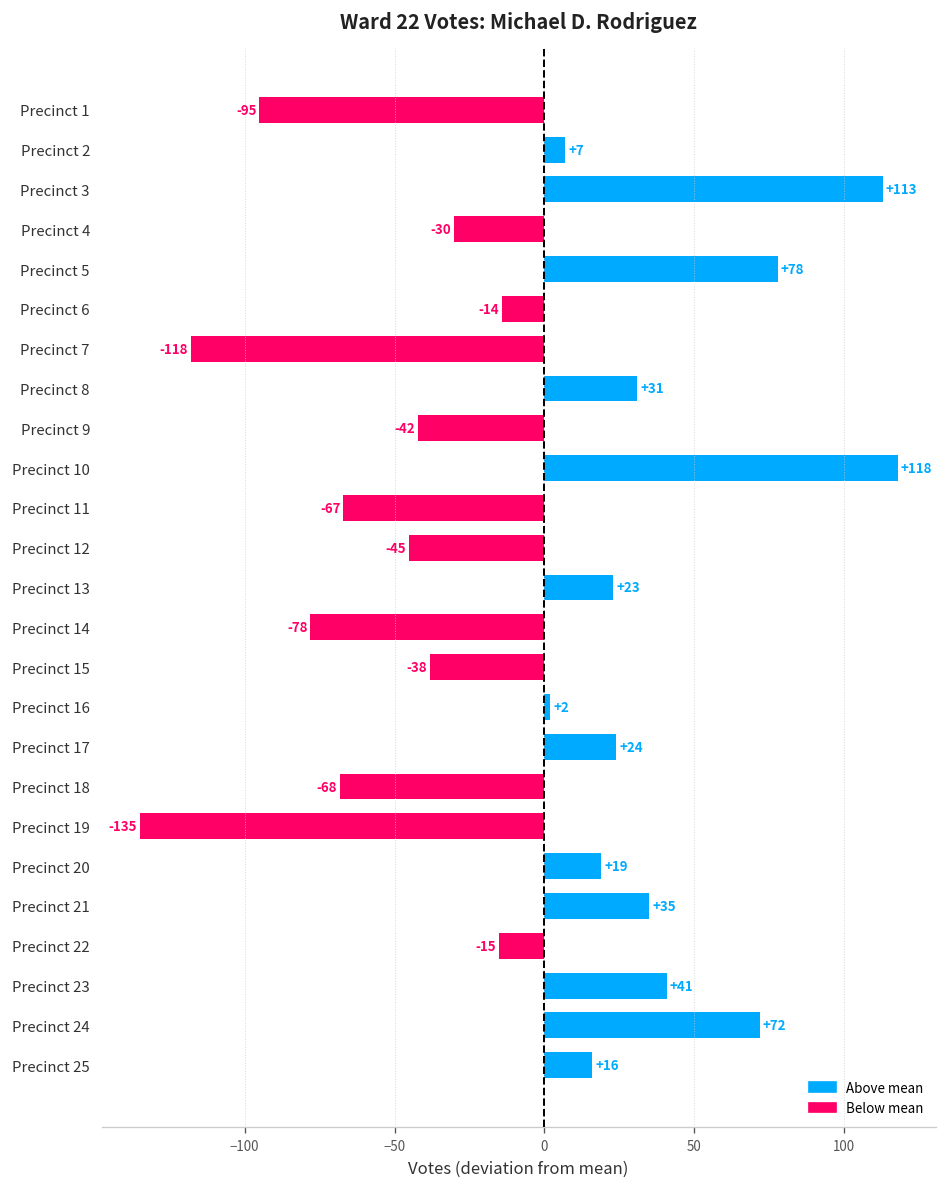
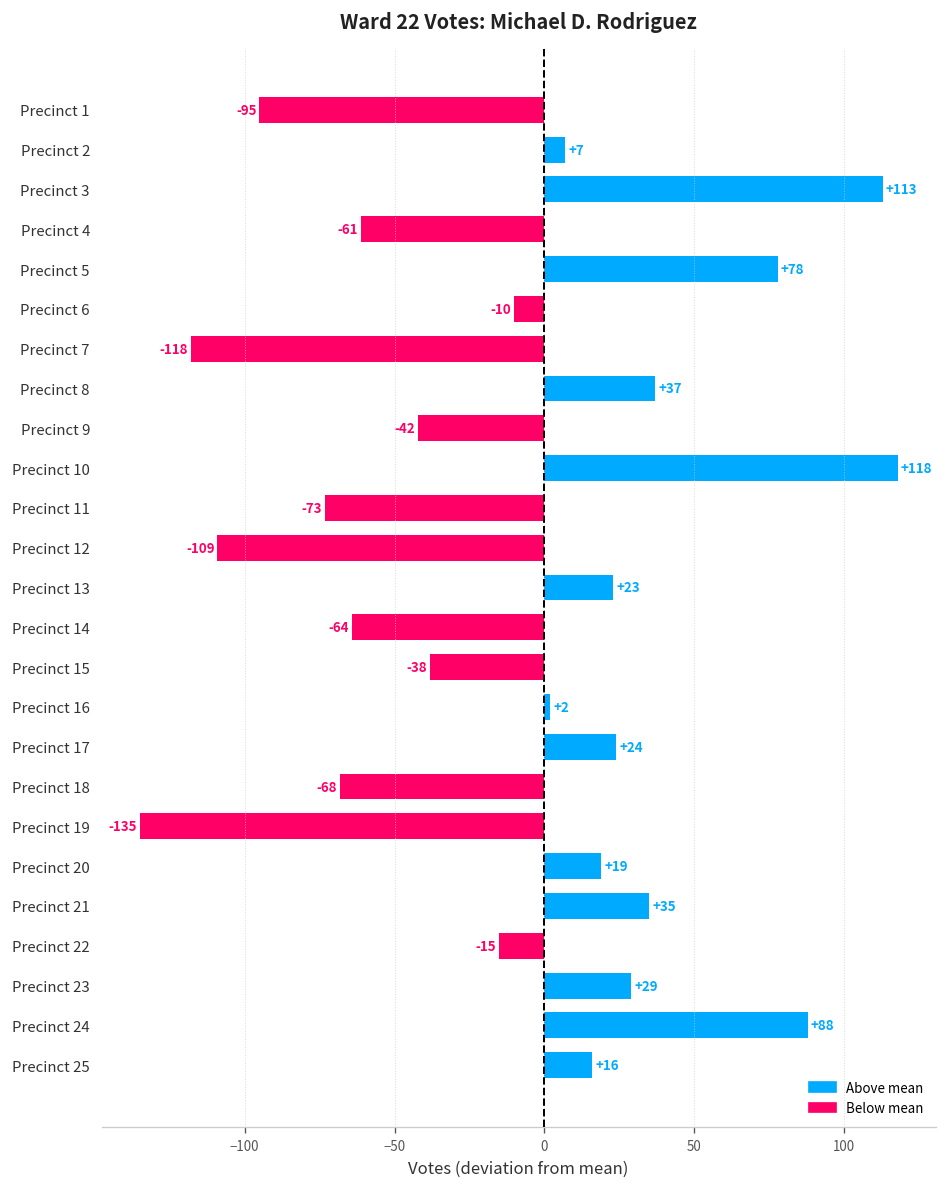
Precinct 4: -30 -> -61
Precinct 6: -14 -> -10
Precinct 8: +31 -> +37
Precinct 11: -67 -> -73
Precinct 12: -45 -> -109
Precinct 14: -78 -> -64
Precinct 23: +41 -> +29
Precinct 24: +72 -> +88
